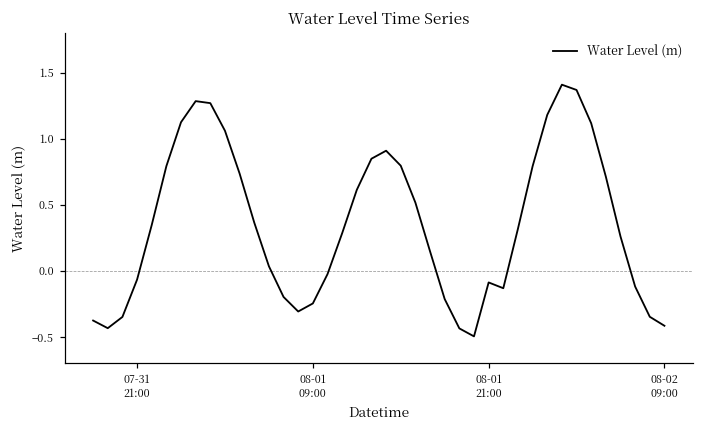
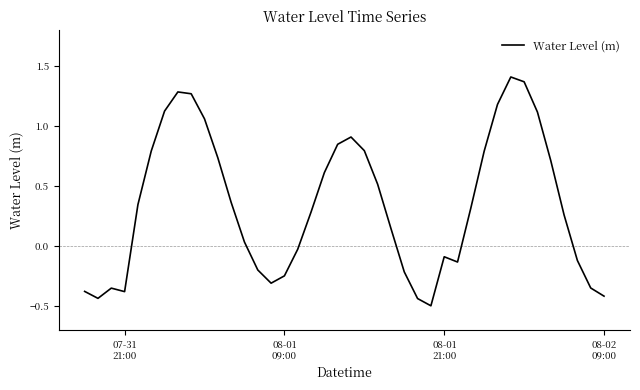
07-31 21:00: -0.07 -> -0.38
